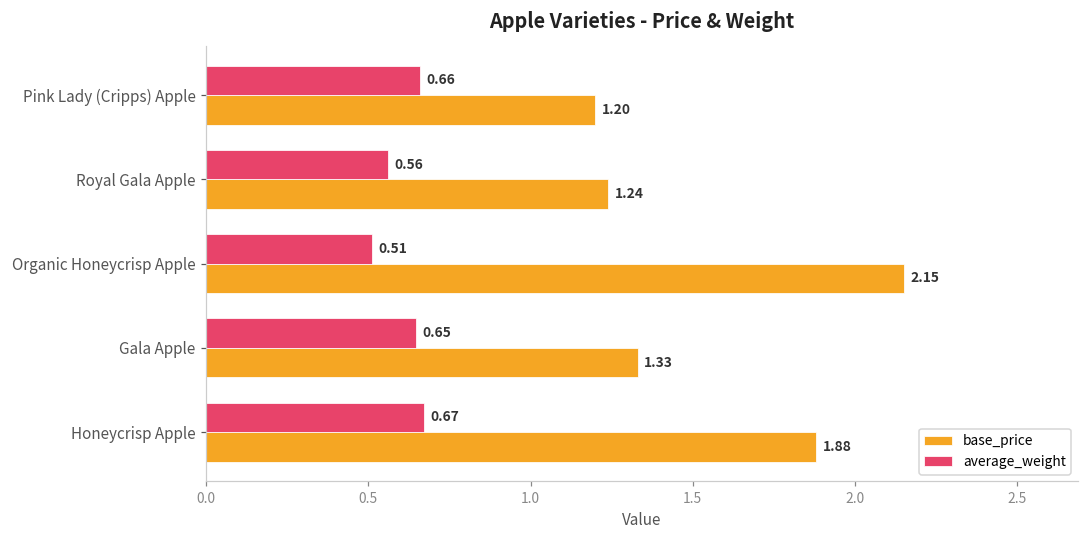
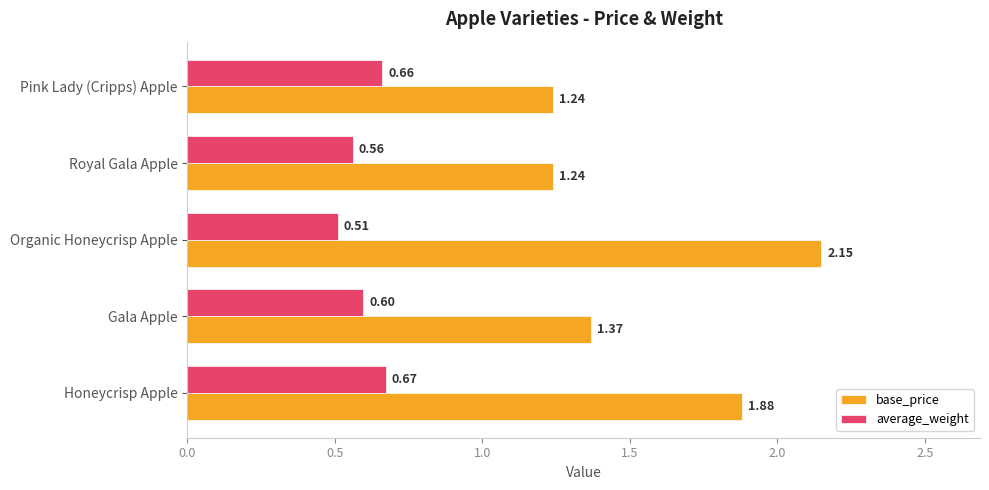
base_price, Pink Lady (Cripps) Apple: 1.20 -> 1.24
average_weight, Gala Apple: 0.65 -> 0.60
base_price, Gala Apple: 1.33 -> 1.37
